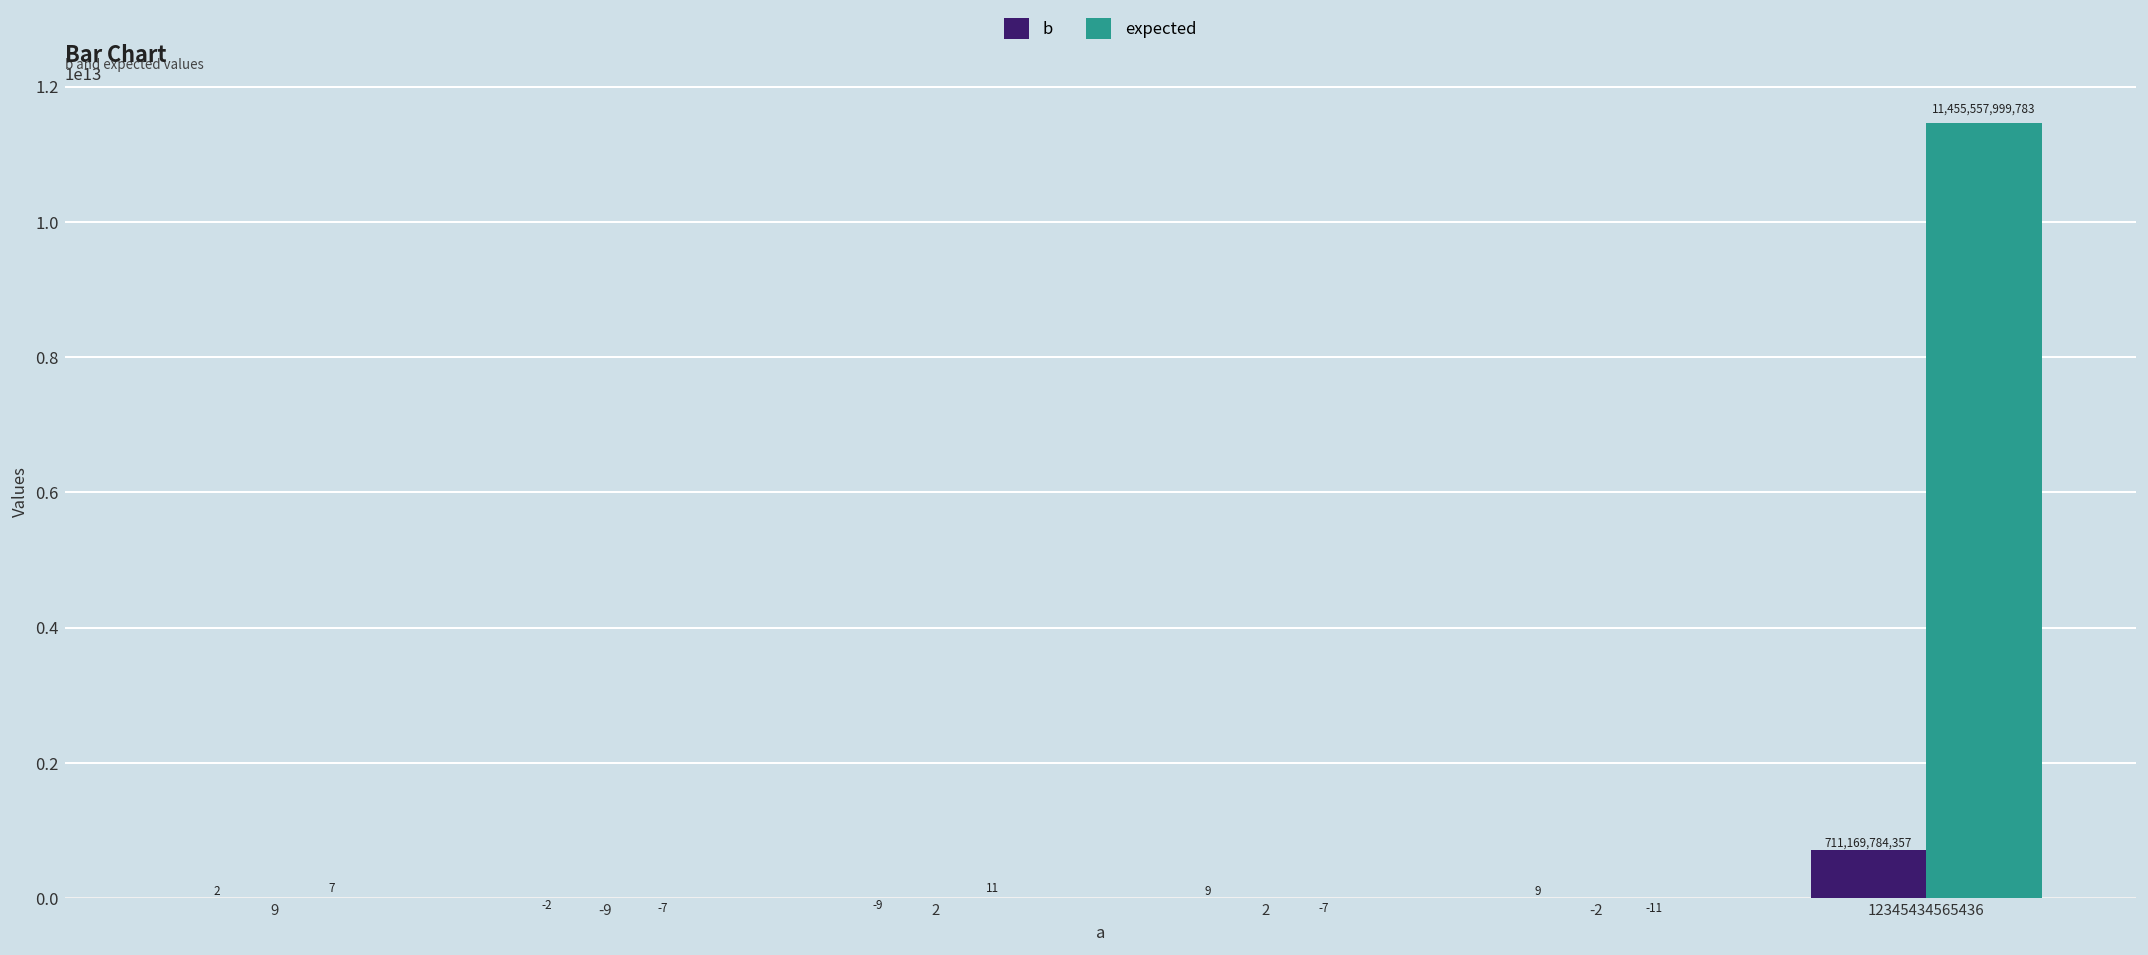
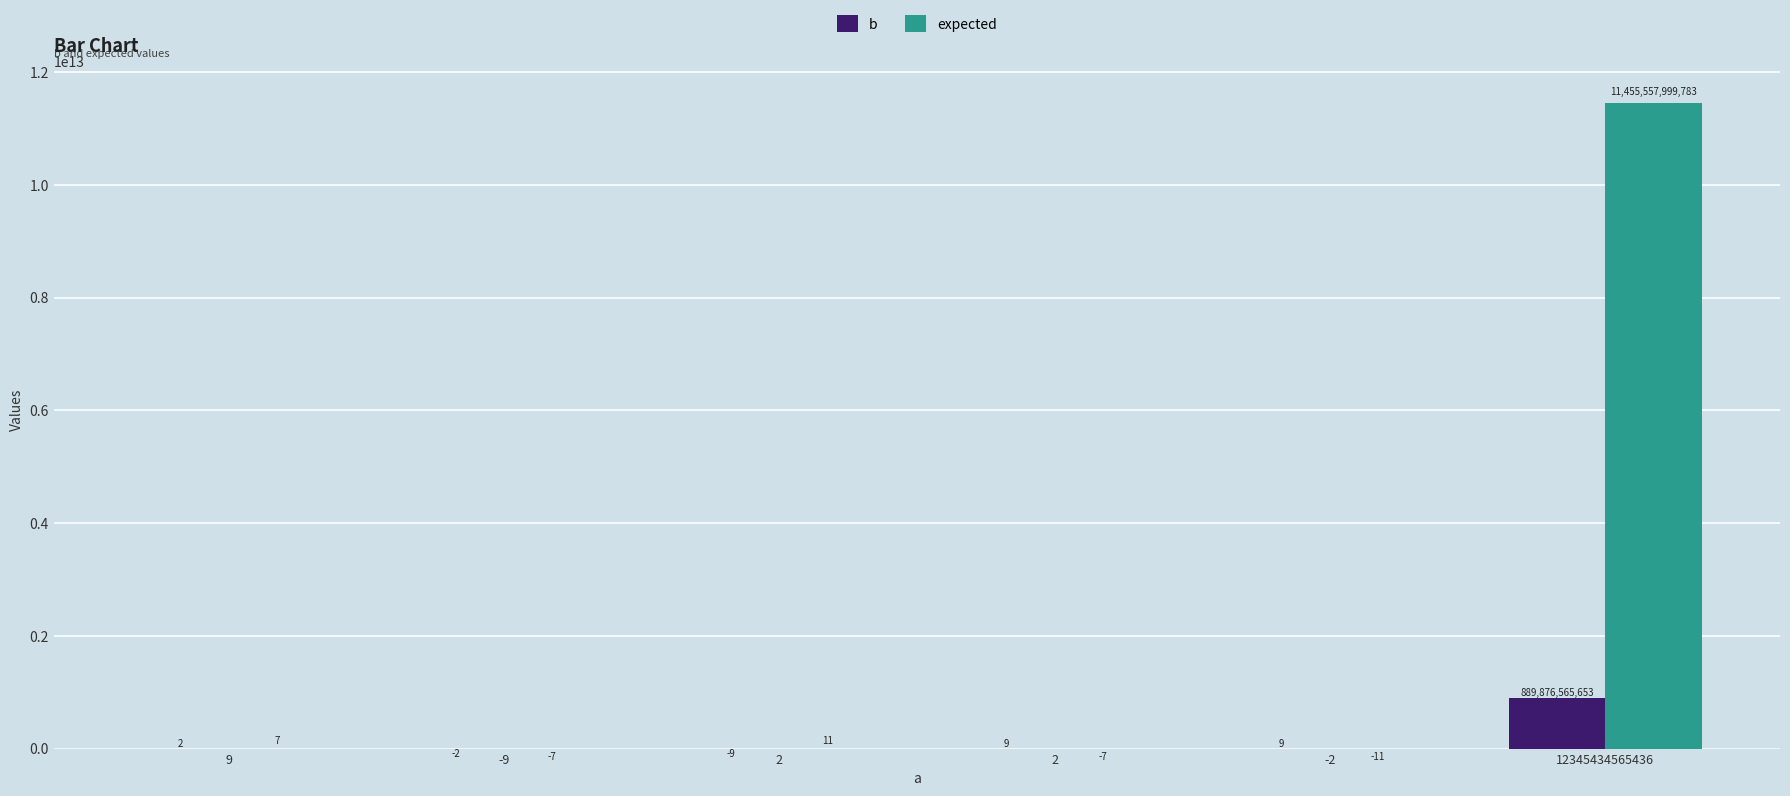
b, 12345434565436: 711,169,784,357 -> 889,876,565,653
